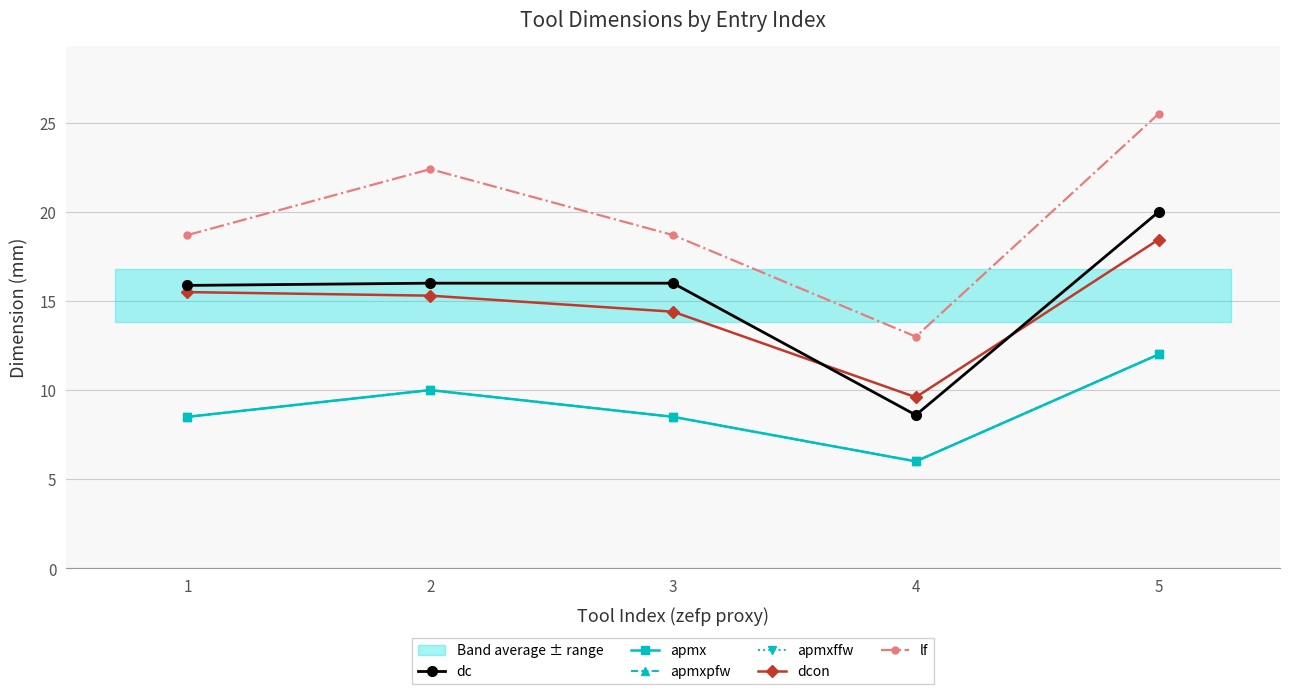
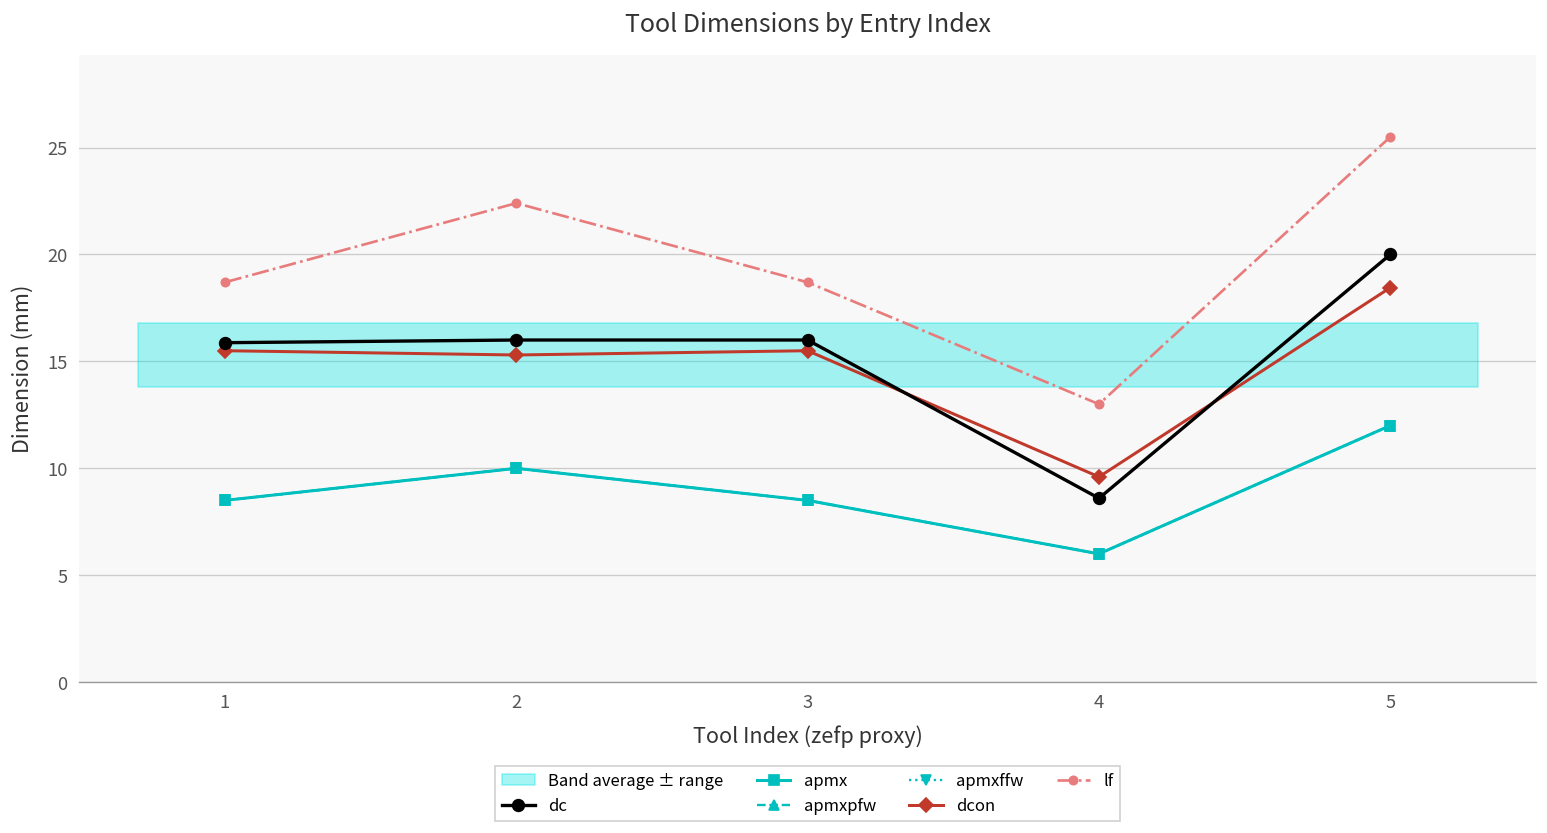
dcon, 3: 14.4 -> 15.5
